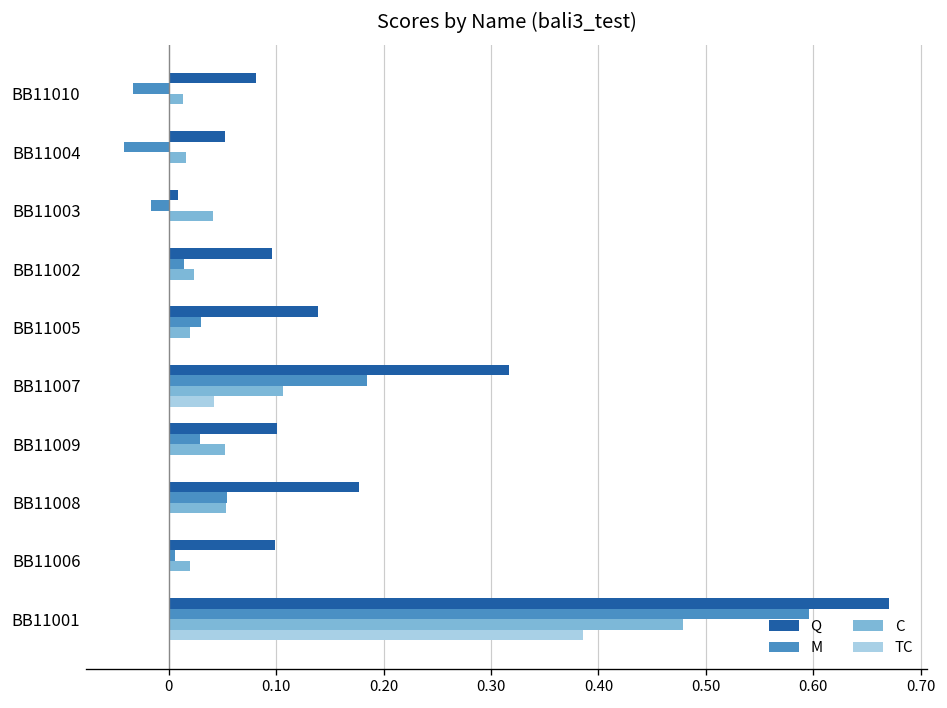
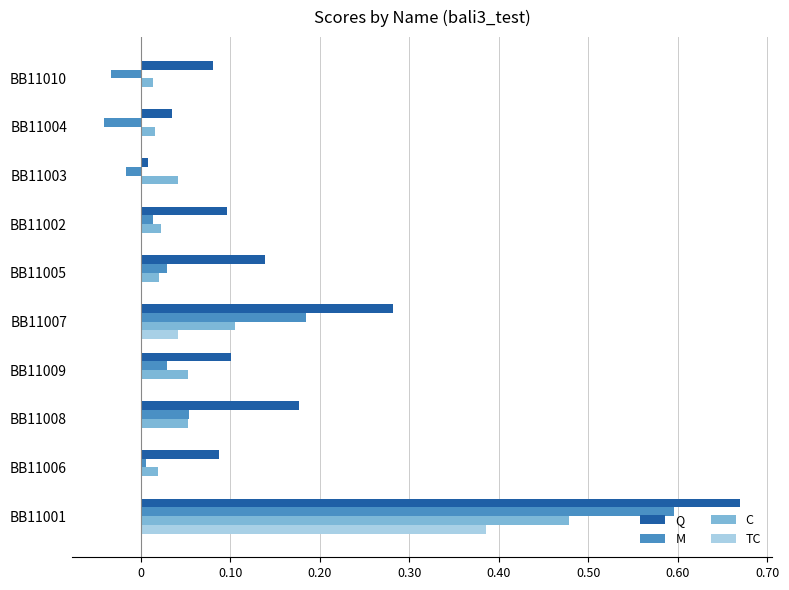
Q, BB11004: 0.05 -> 0.04
Q, BB11007: 0.32 -> 0.28
Q, BB11006: 0.10 -> 0.09
